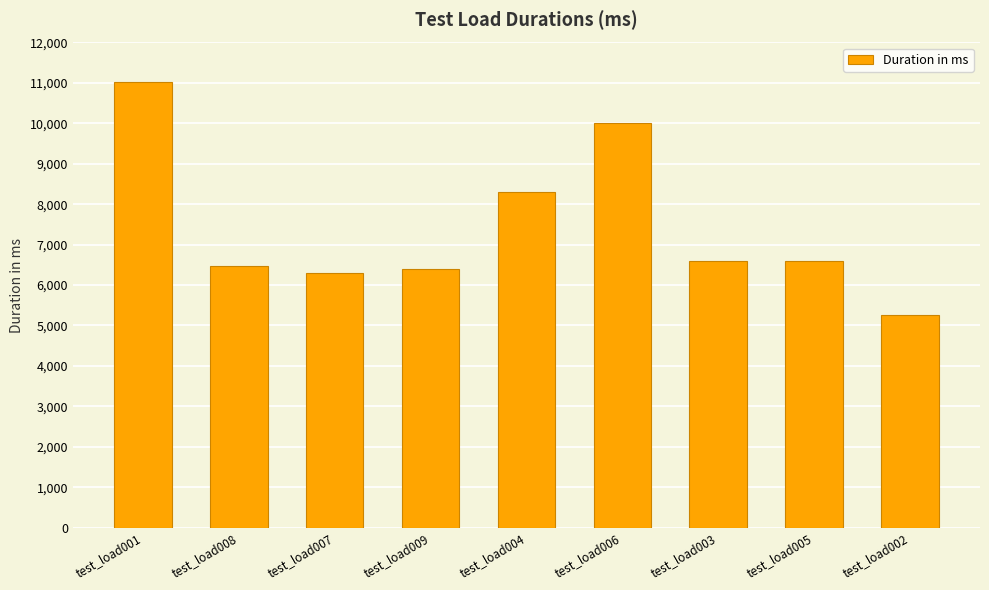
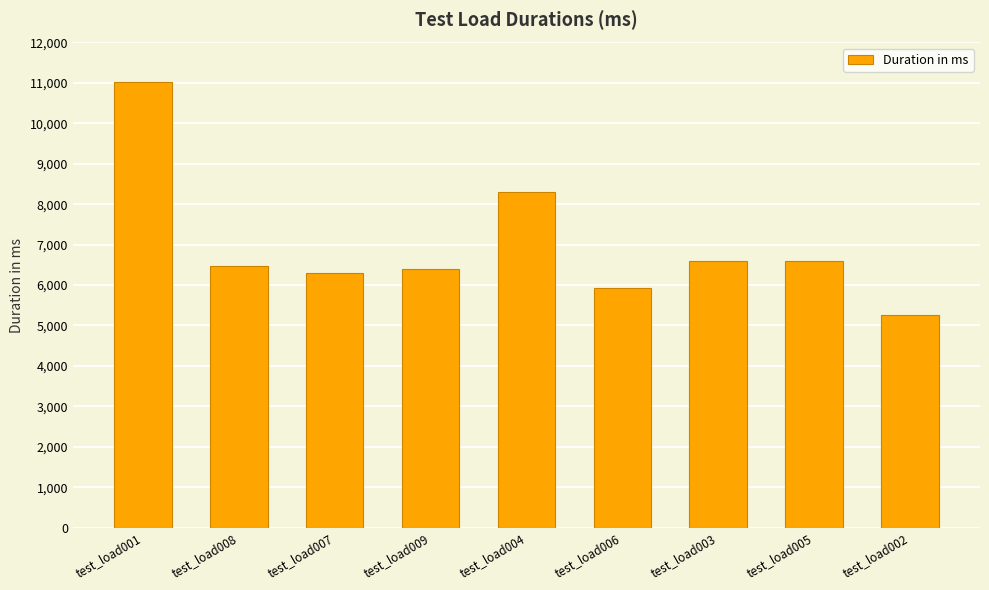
test_load006: 10,000 -> 5,900
